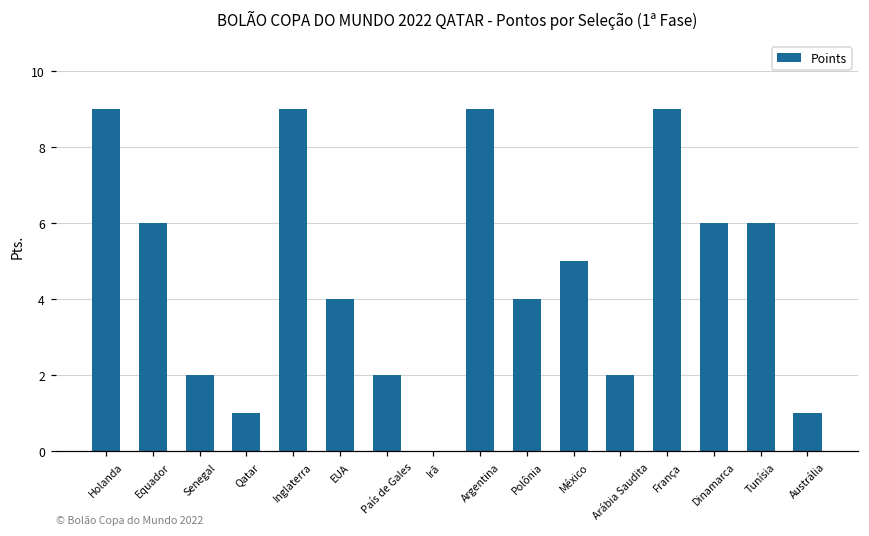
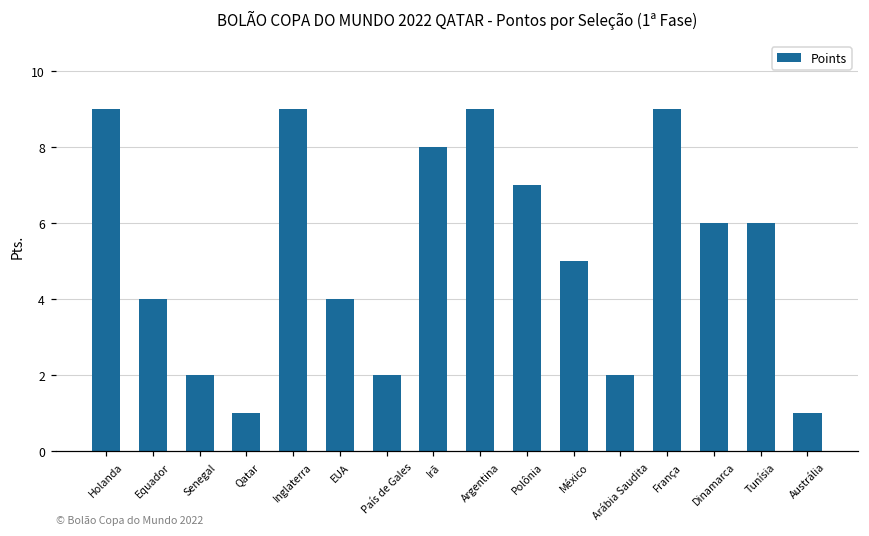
Equador: 6 -> 4
Irã: 0 -> 8
Polônia: 4 -> 7
